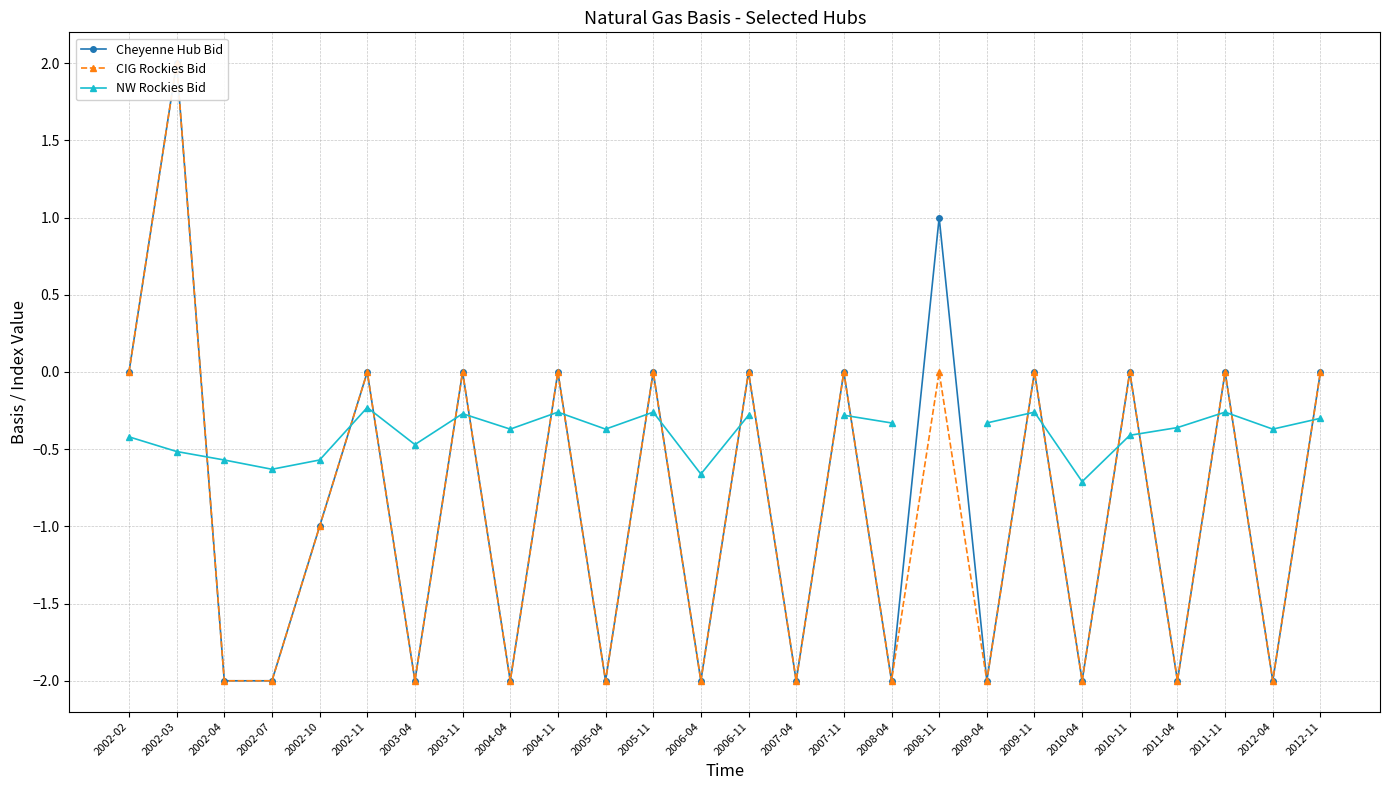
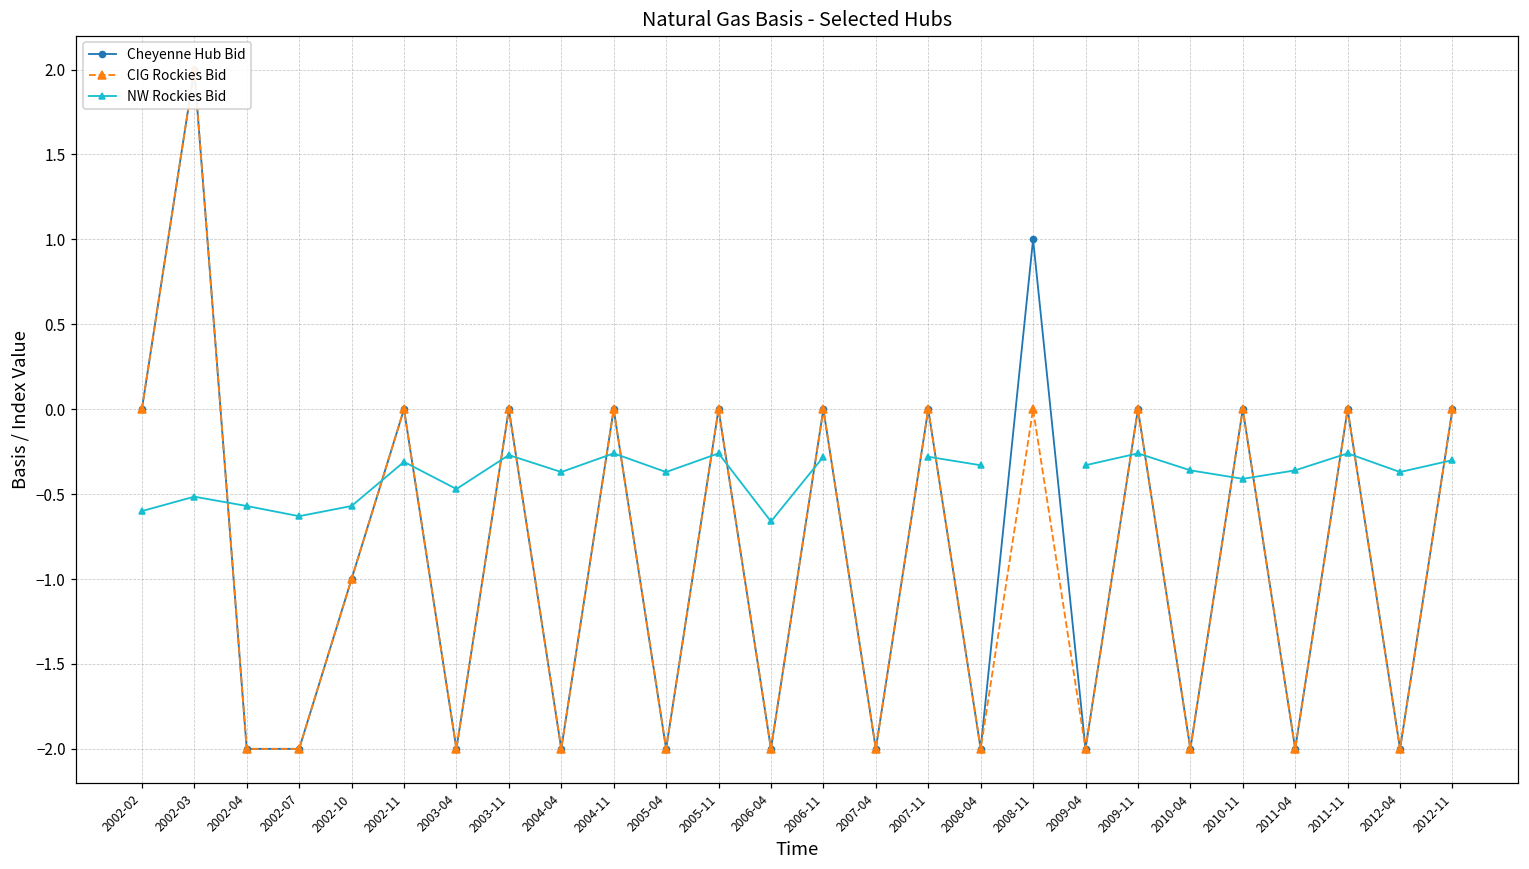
NW Rockies Bid, 2002-02: -0.42 -> -0.60
NW Rockies Bid, 2002-11: -0.23 -> -0.31
NW Rockies Bid, 2010-04: -0.71 -> -0.36
